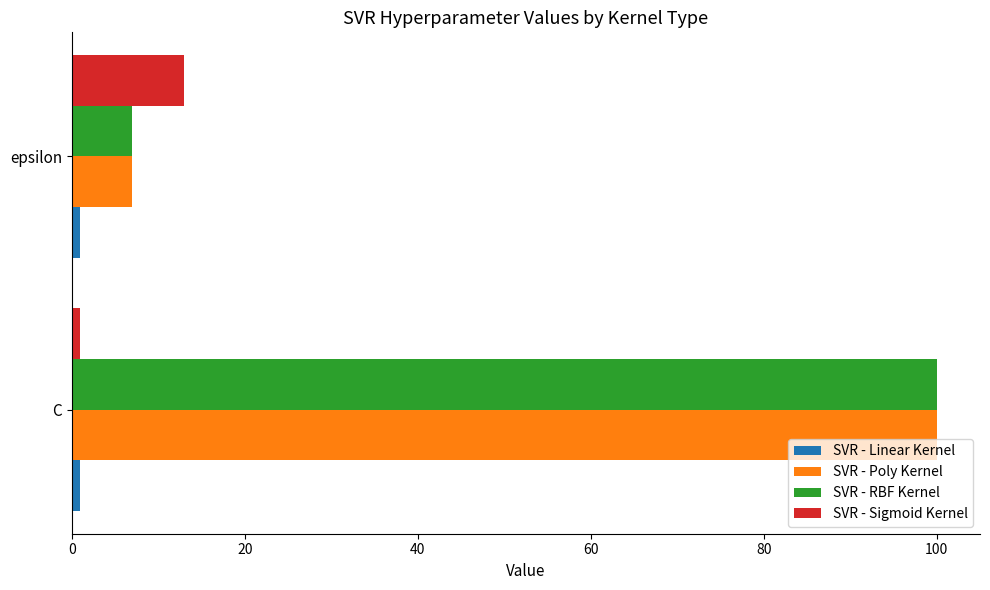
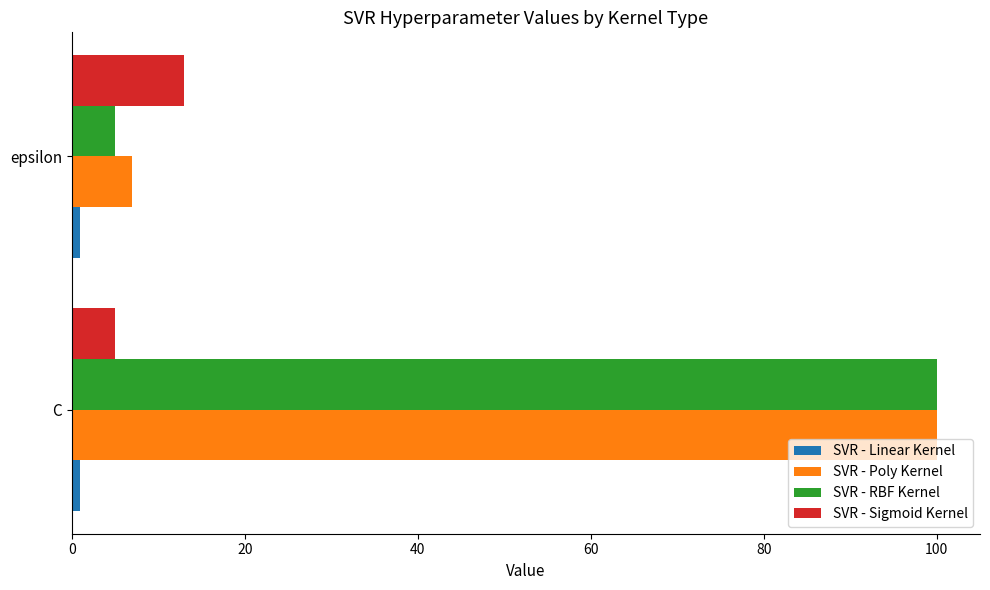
SVR - RBF Kernel, epsilon: 7 -> 5
SVR - Sigmoid Kernel, C: 1 -> 5
